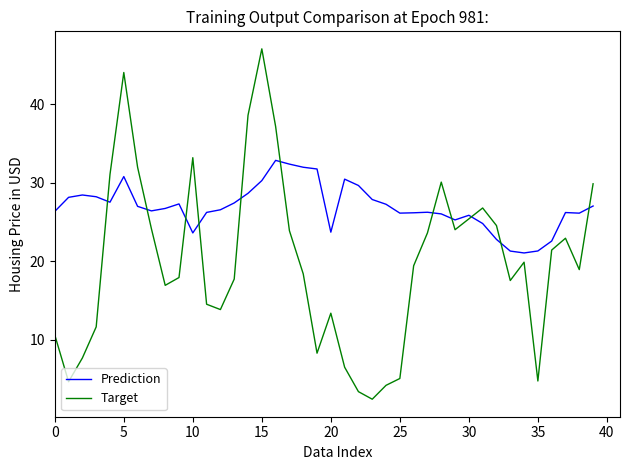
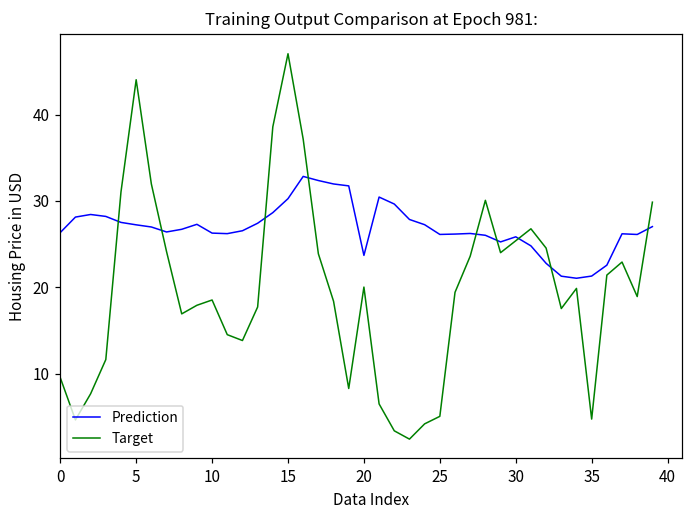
Target, 0: 11 -> 10
Prediction, 5: 31 -> 27
Prediction, 10: 24 -> 26
Target, 10: 33 -> 19
Target, 20: 13 -> 20
